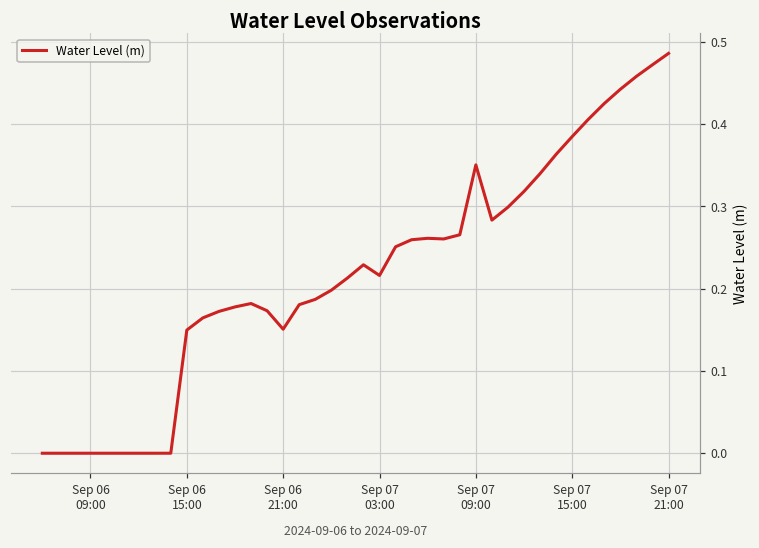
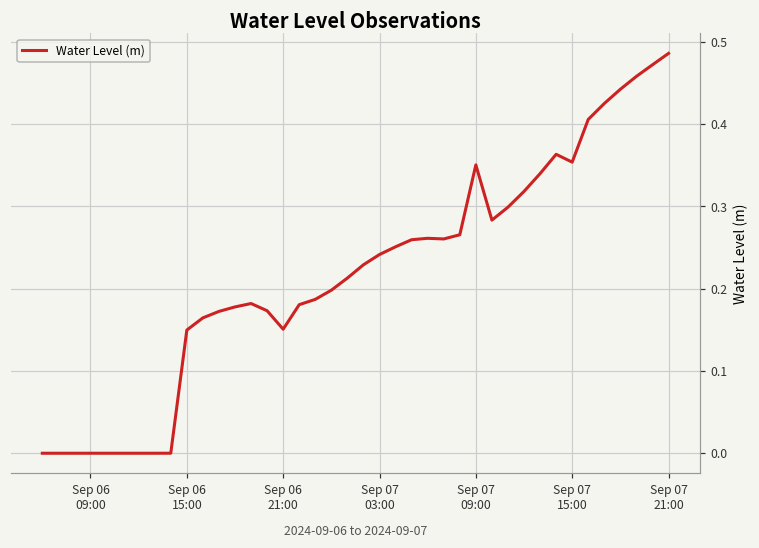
Sep 07 03:00: 0.22 -> 0.24
Sep 07 15:00: 0.38 -> 0.35
